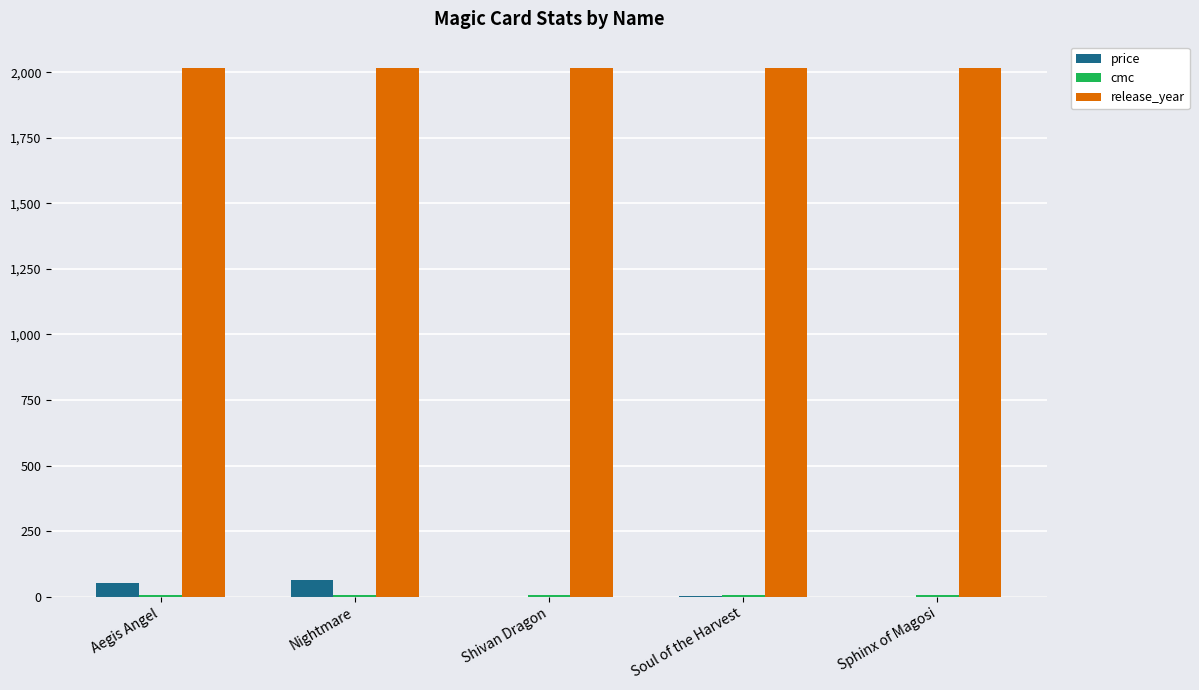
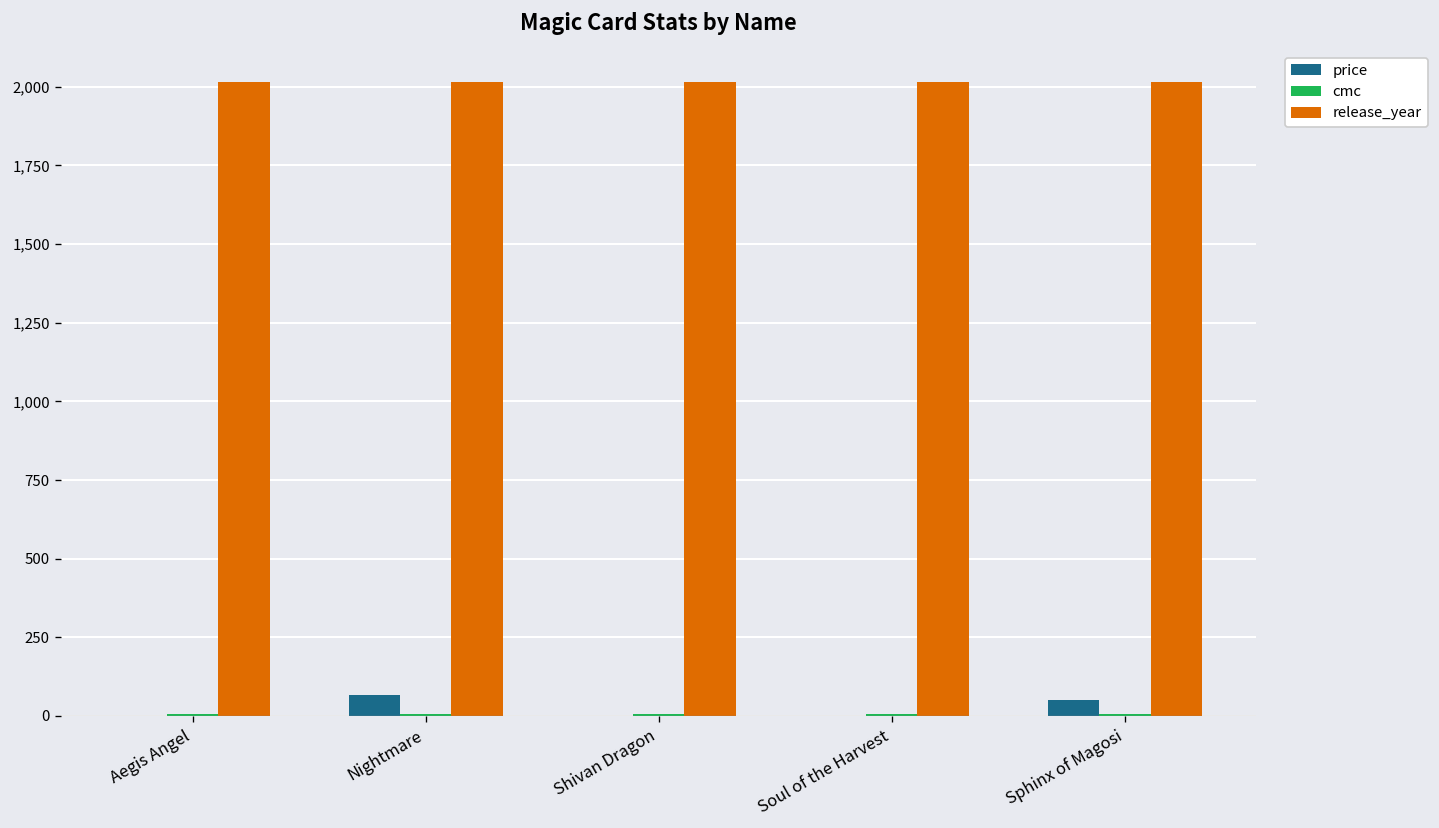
price, Aegis Angel: 50 -> 0
price, Sphinx of Magosi: 0 -> 50
